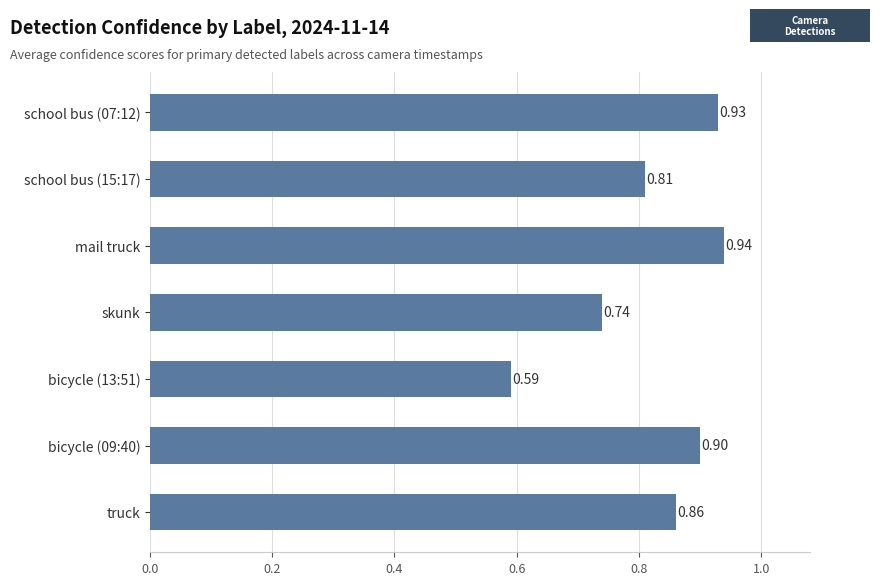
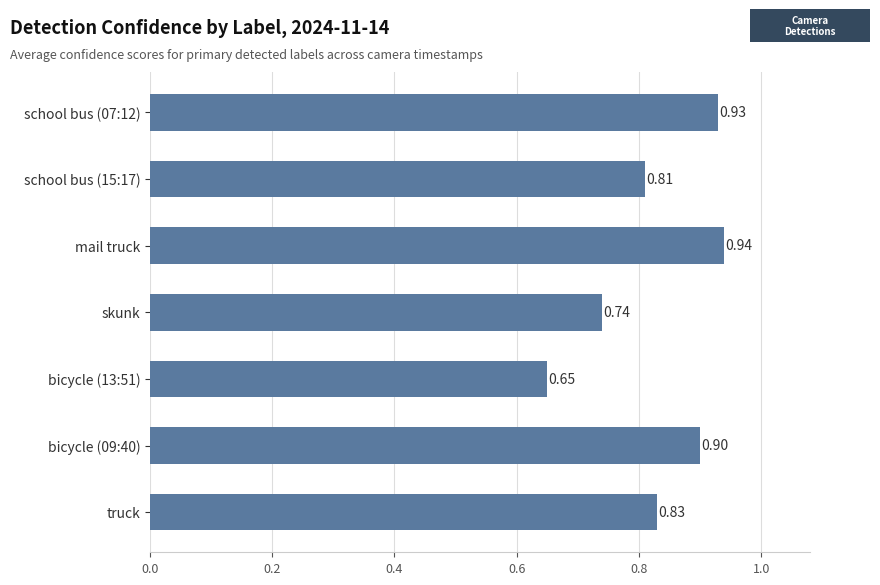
bicycle (13:51): 0.59 -> 0.65
truck: 0.86 -> 0.83
